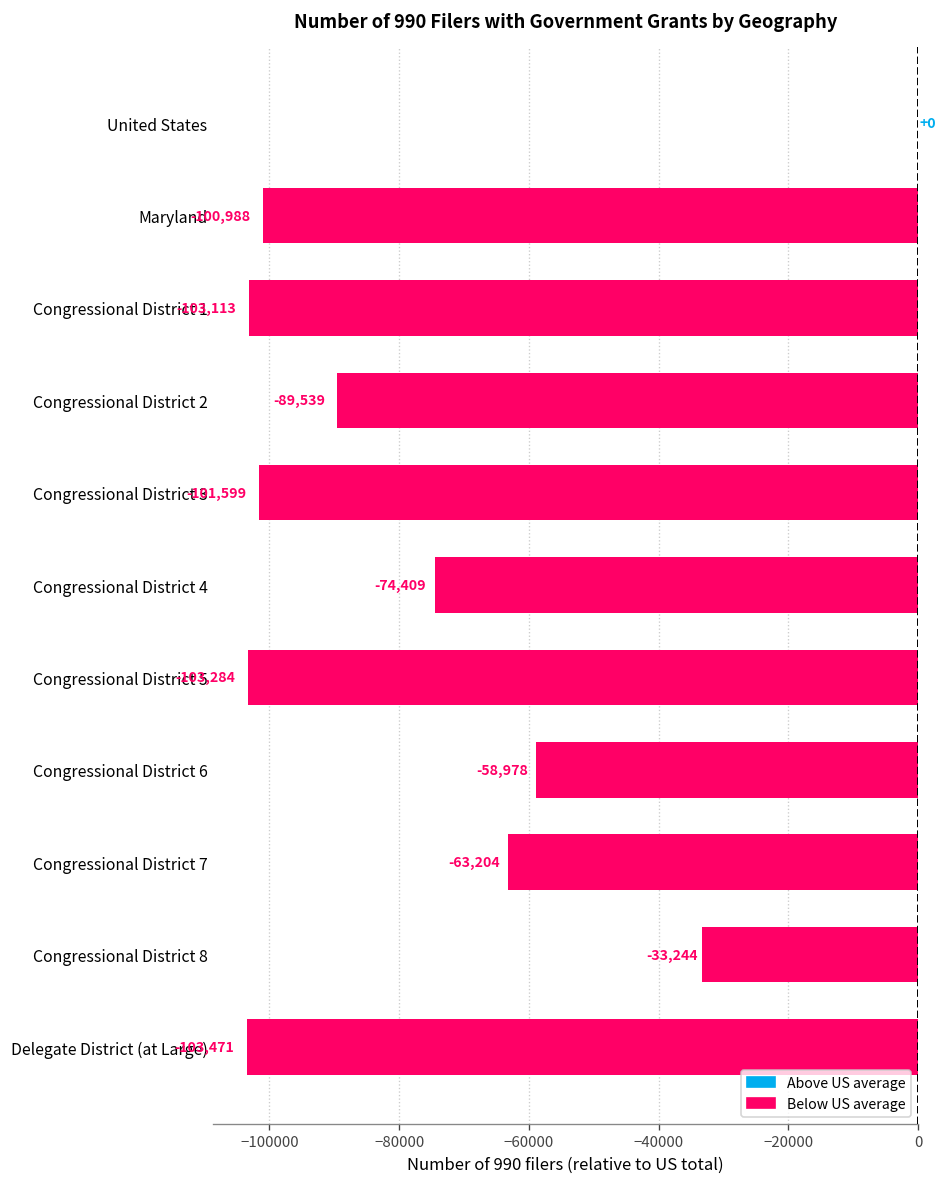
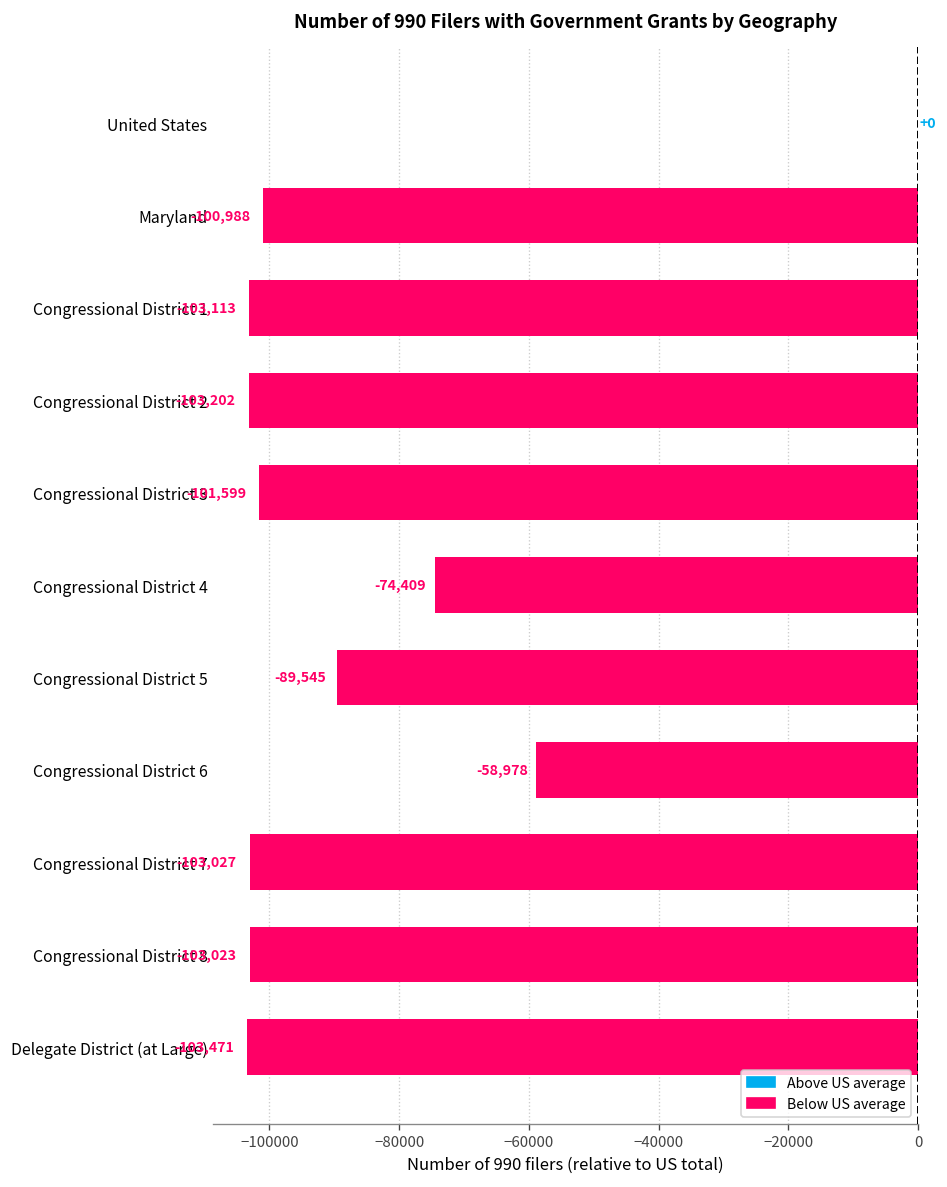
Congressional District 2: -89,539 -> -103,202
Congressional District 5: -103,284 -> -89,545
Congressional District 7: -63,204 -> -103,027
Congressional District 8: -33,244 -> -103,023
